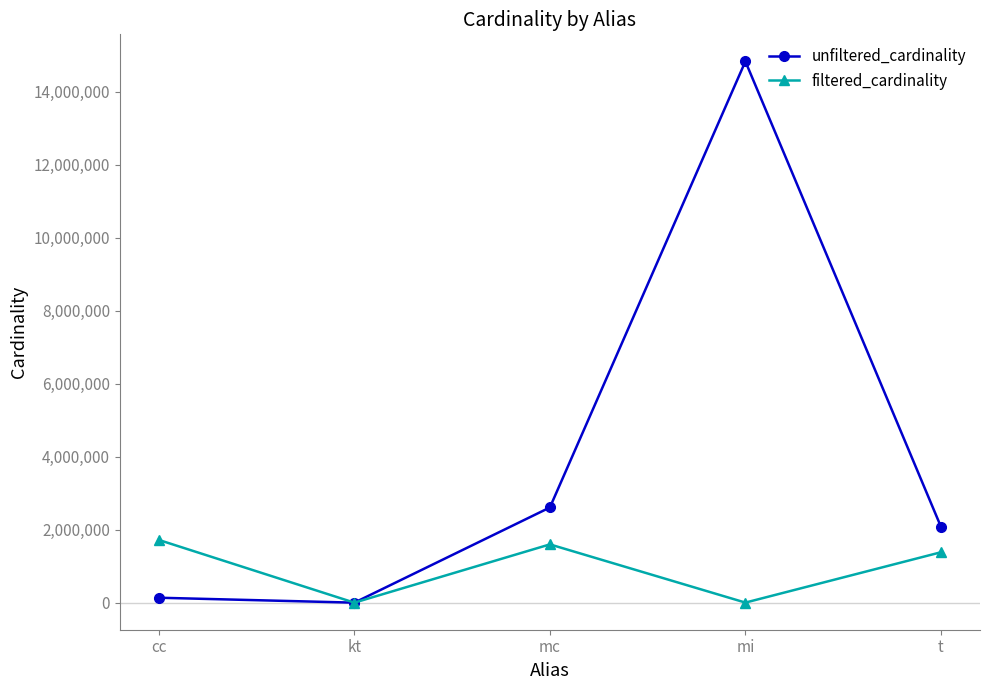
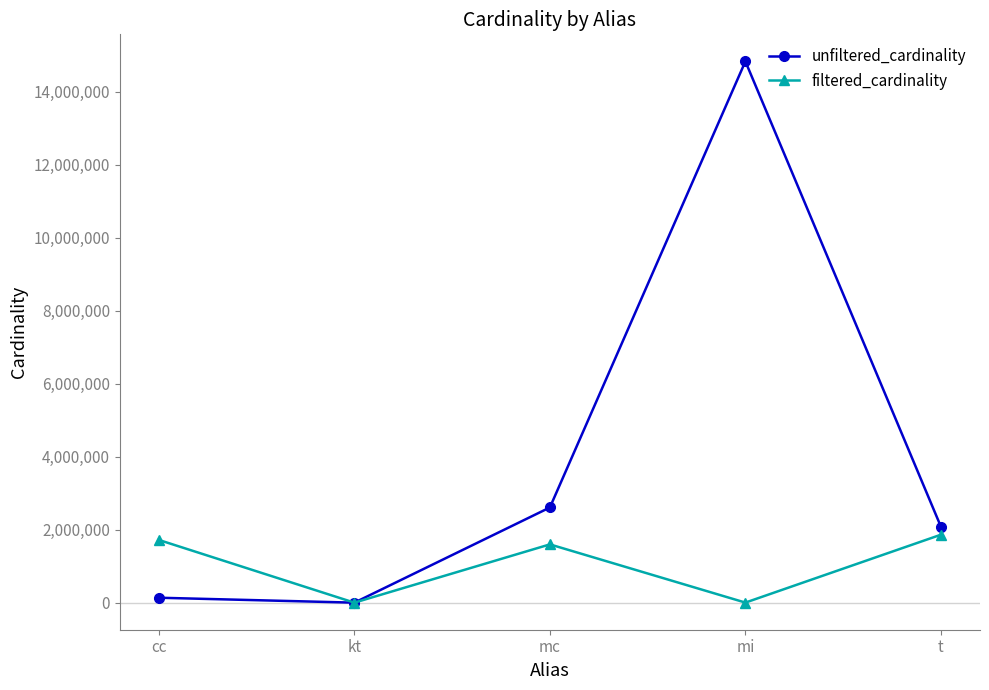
filtered_cardinality, t: 1,400,000 -> 1,900,000
